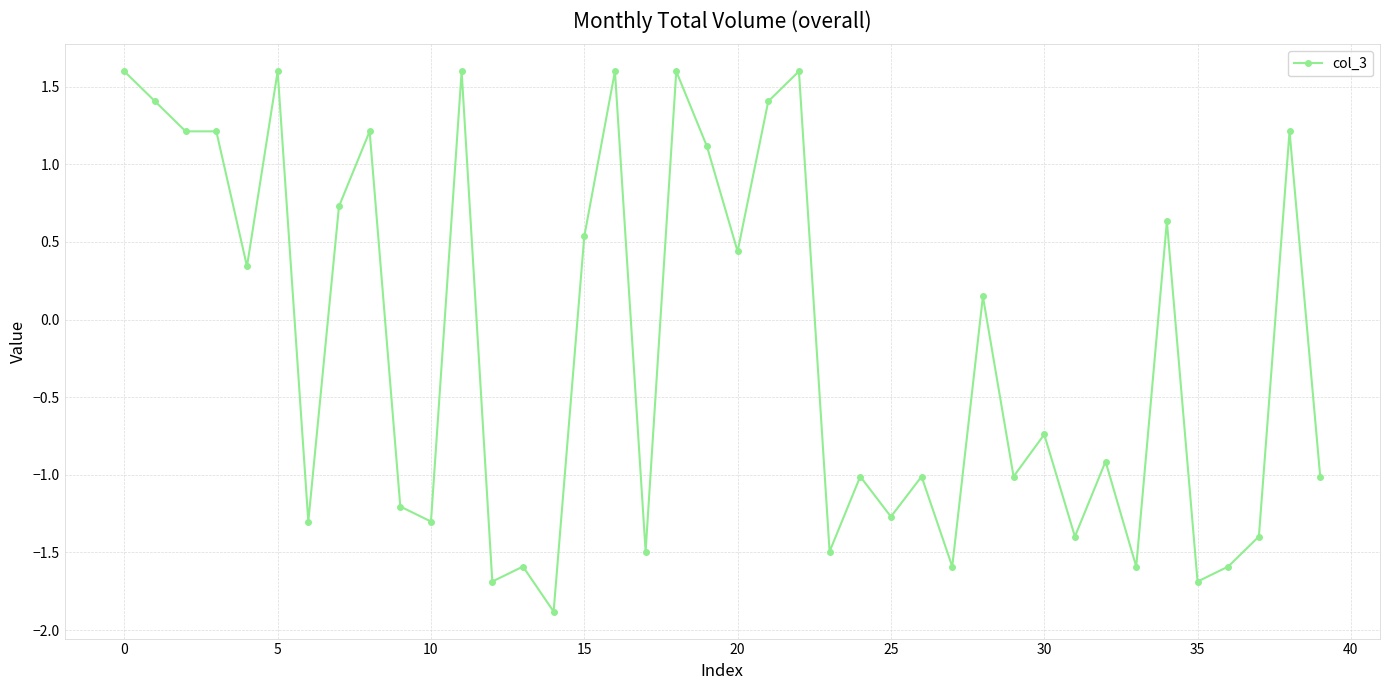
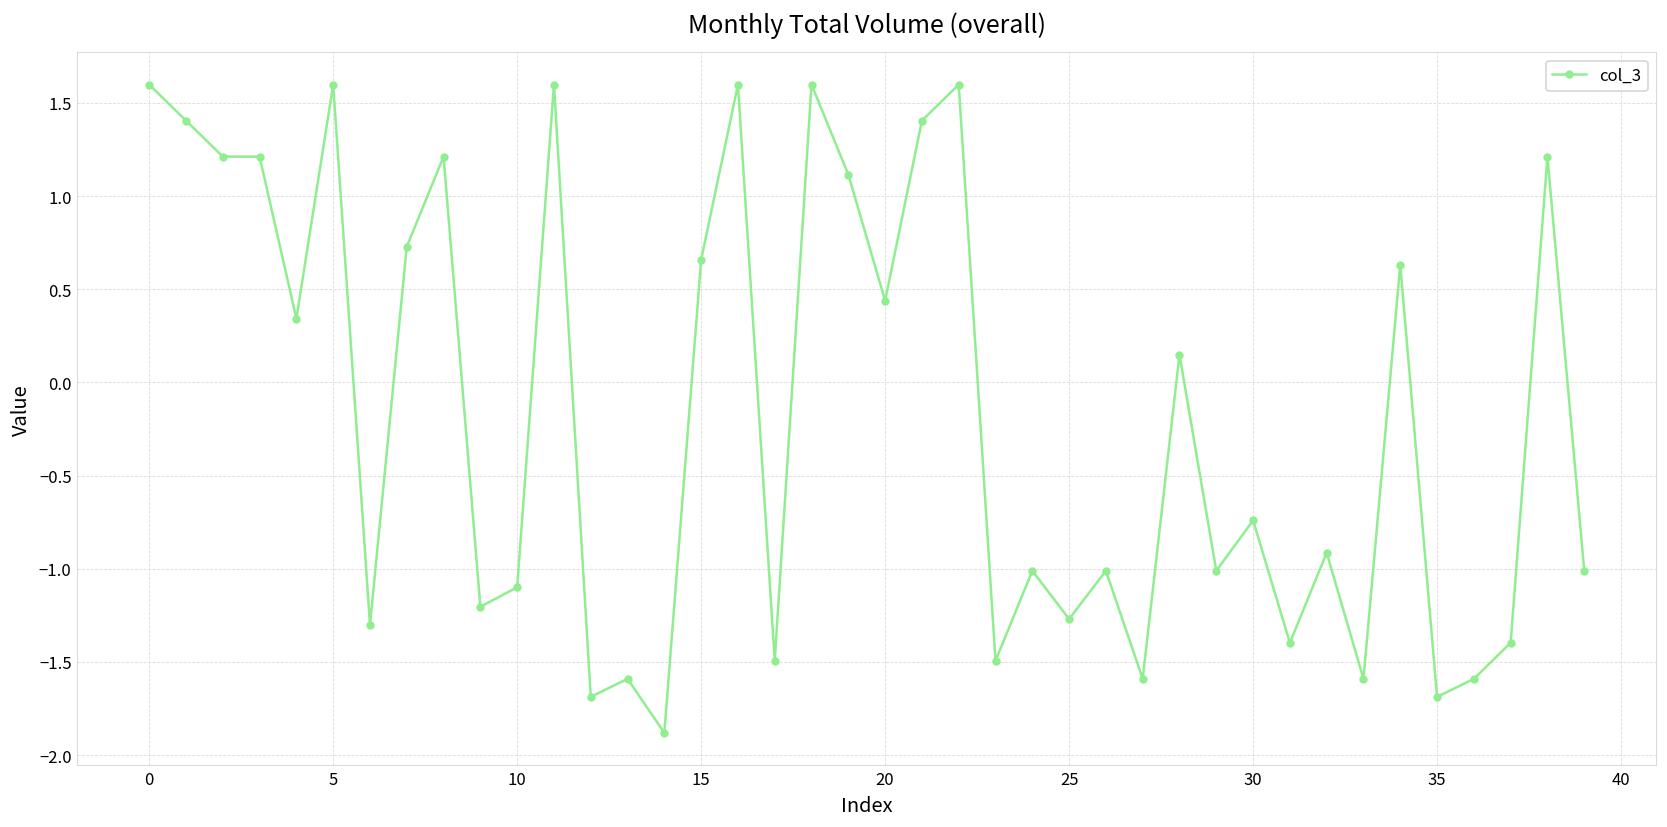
10: -1.30 -> -1.10
15: 0.54 -> 0.66
